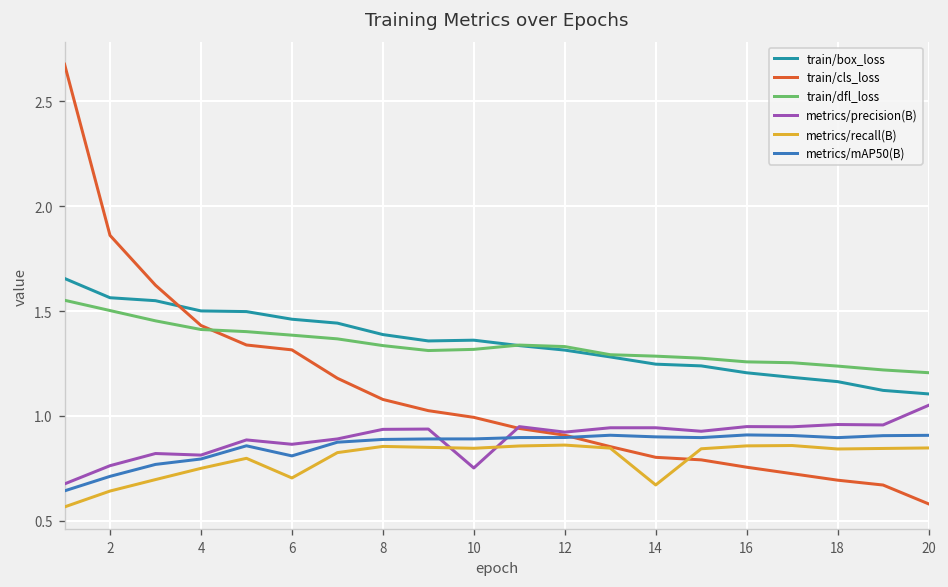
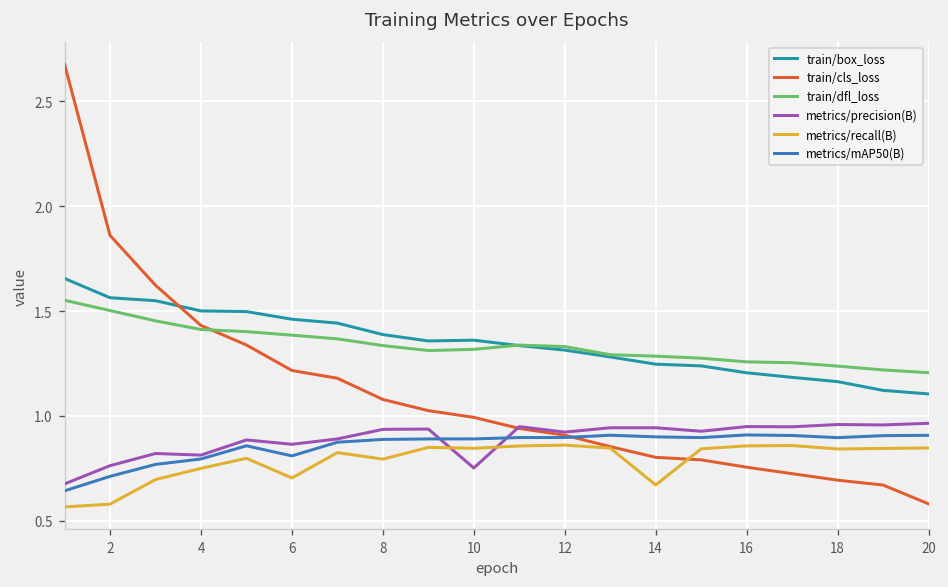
metrics/recall(B), 2: 0.64 -> 0.58
train/cls_loss, 6: 1.31 -> 1.22
metrics/recall(B), 8: 0.85 -> 0.79
metrics/precision(B), 20: 1.05 -> 0.96
